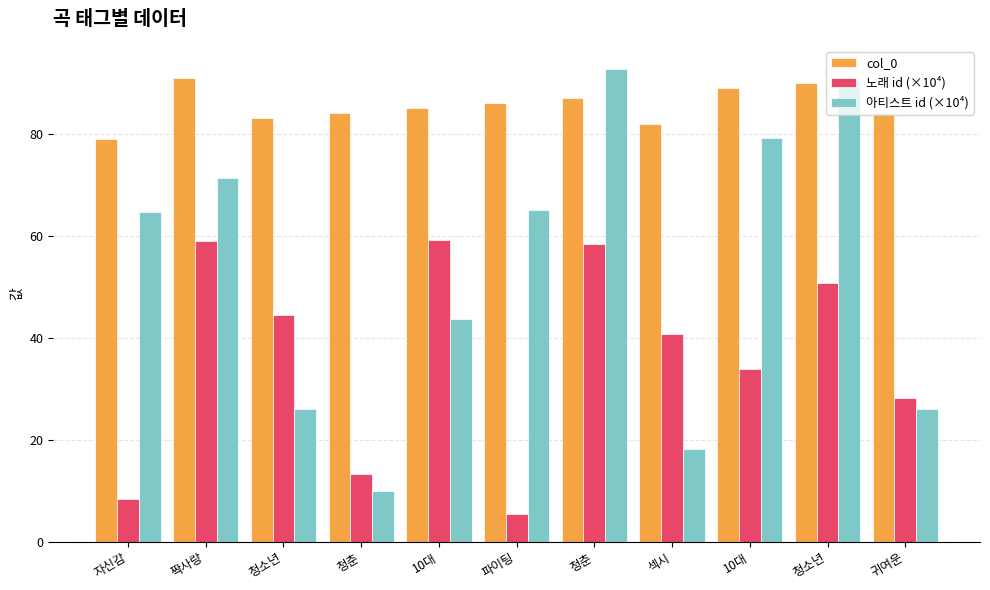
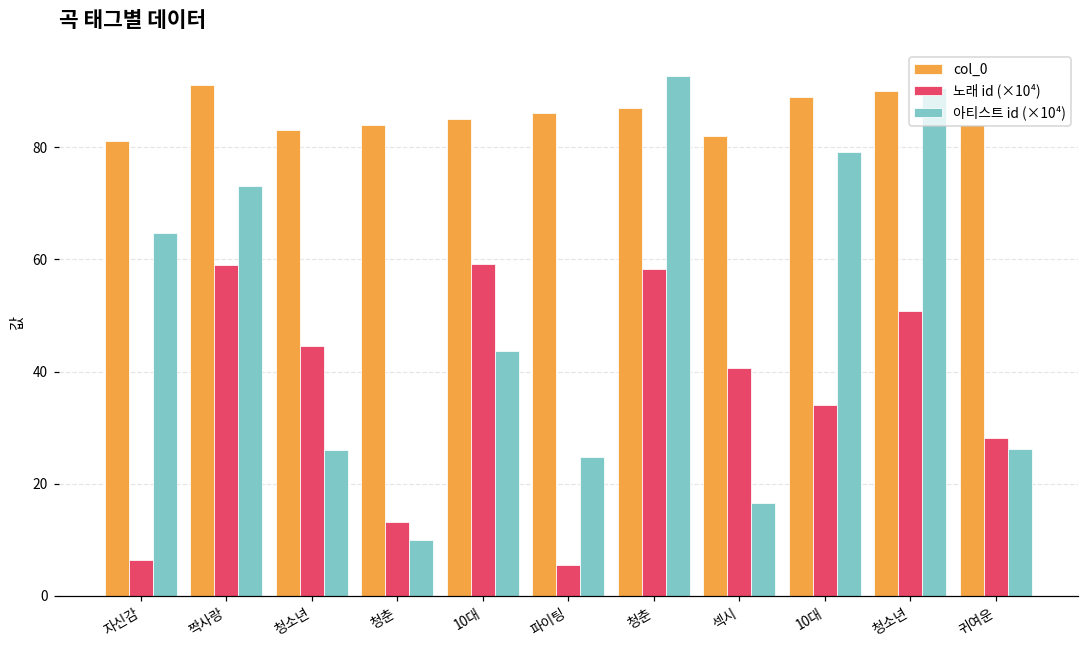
col_0, 자신감: 79 -> 81
노래 id (×10⁴), 자신감: 8 -> 6
아티스트 id (×10⁴), 짝사랑: 71 -> 73
아티스트 id (×10⁴), 파이팅: 65 -> 25
아티스트 id (×10⁴), 섹시: 18 -> 17
